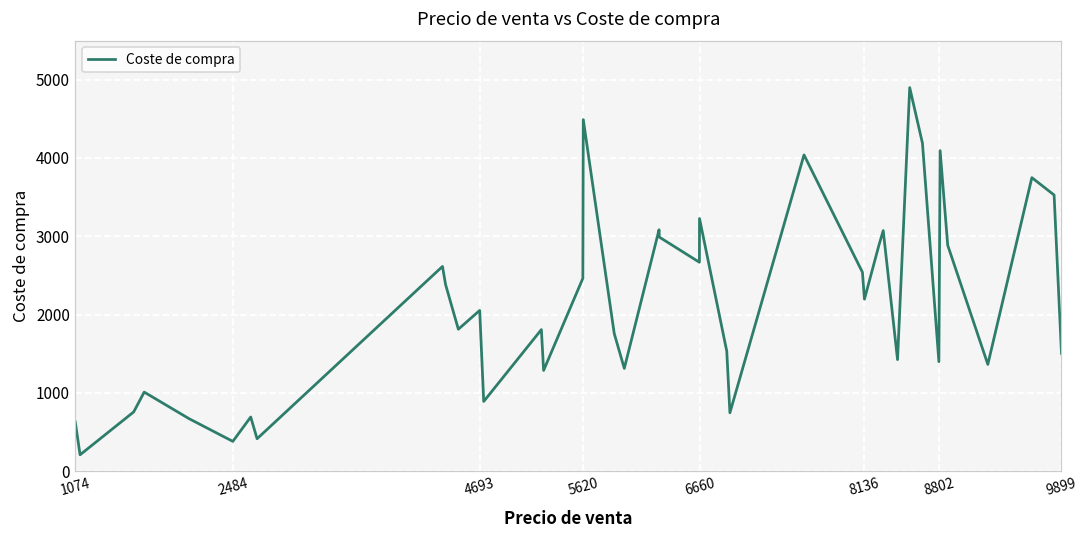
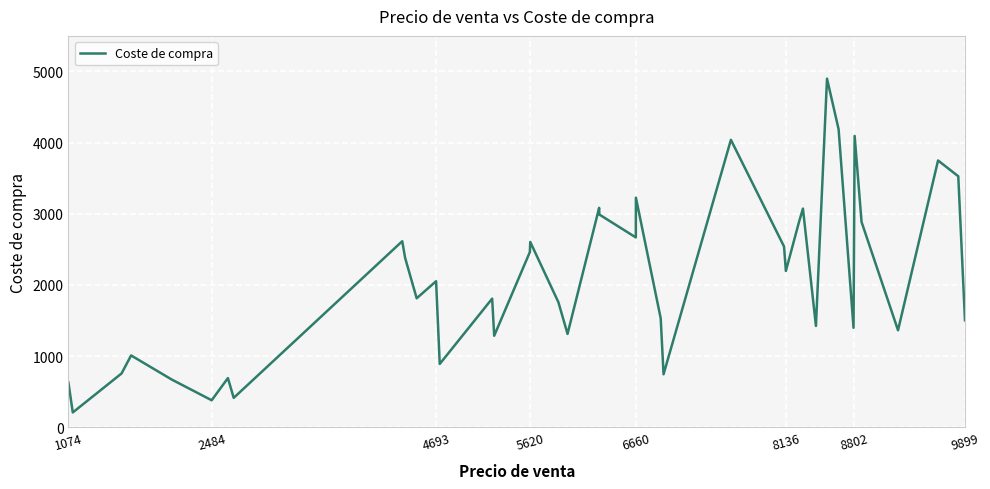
5620: 4500 -> 2600
